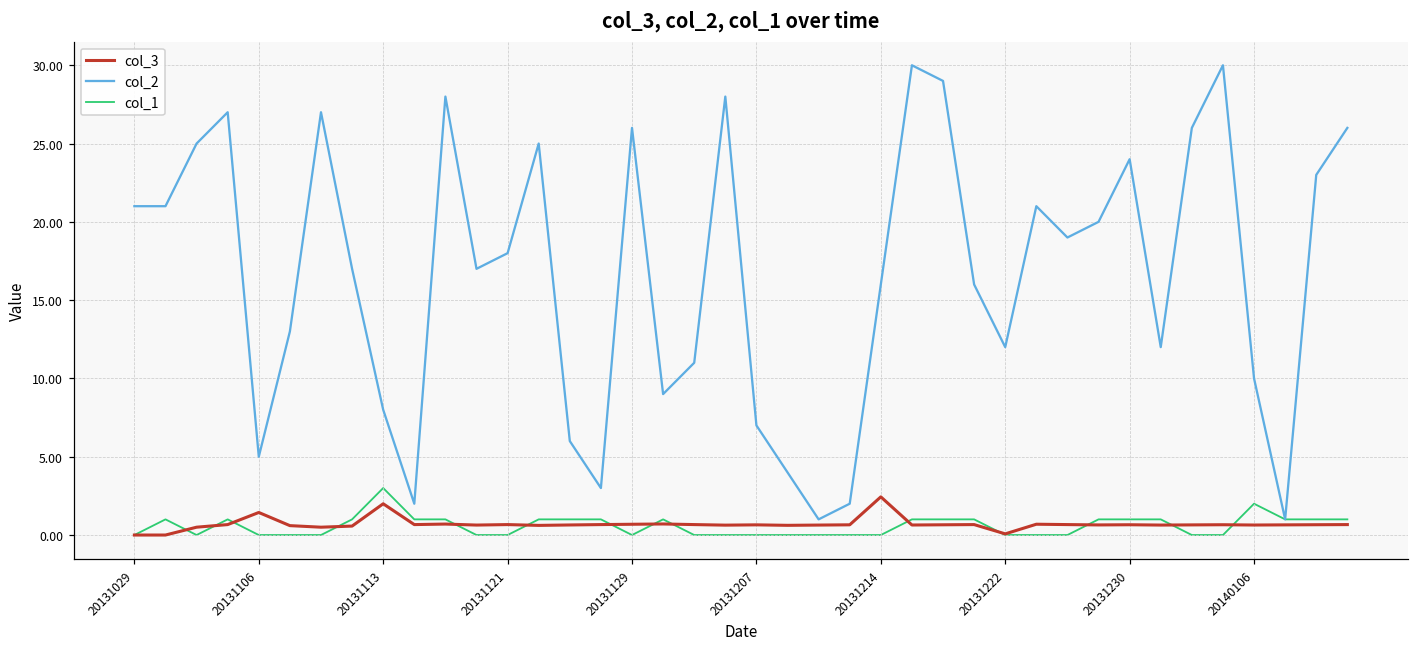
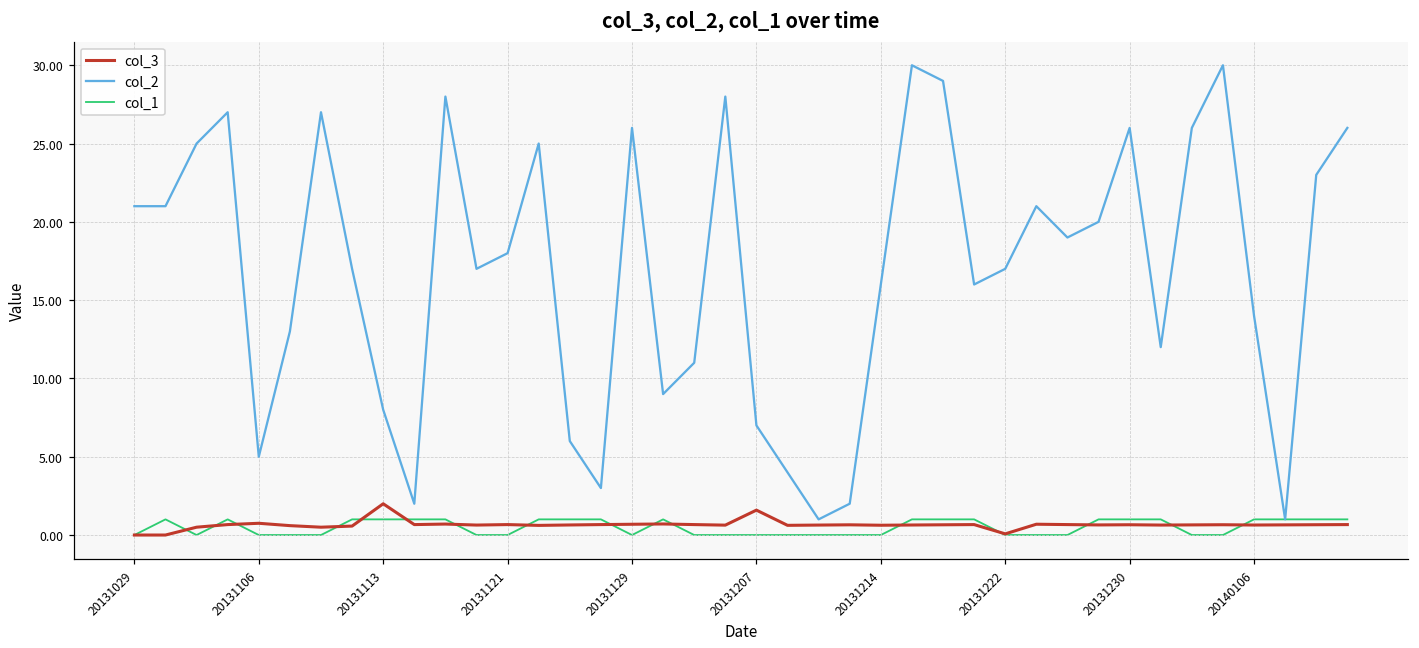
col_3, 20131106: 1.4 -> 0.8
col_1, 20131113: 3 -> 1
col_3, 20131207: 0.7 -> 1.6
col_3, 20131214: 2.4 -> 0.6
col_2, 20131222: 12 -> 17
col_2, 20131230: 24 -> 26
col_2, 20140106: 10 -> 14
col_1, 20140106: 2 -> 1
